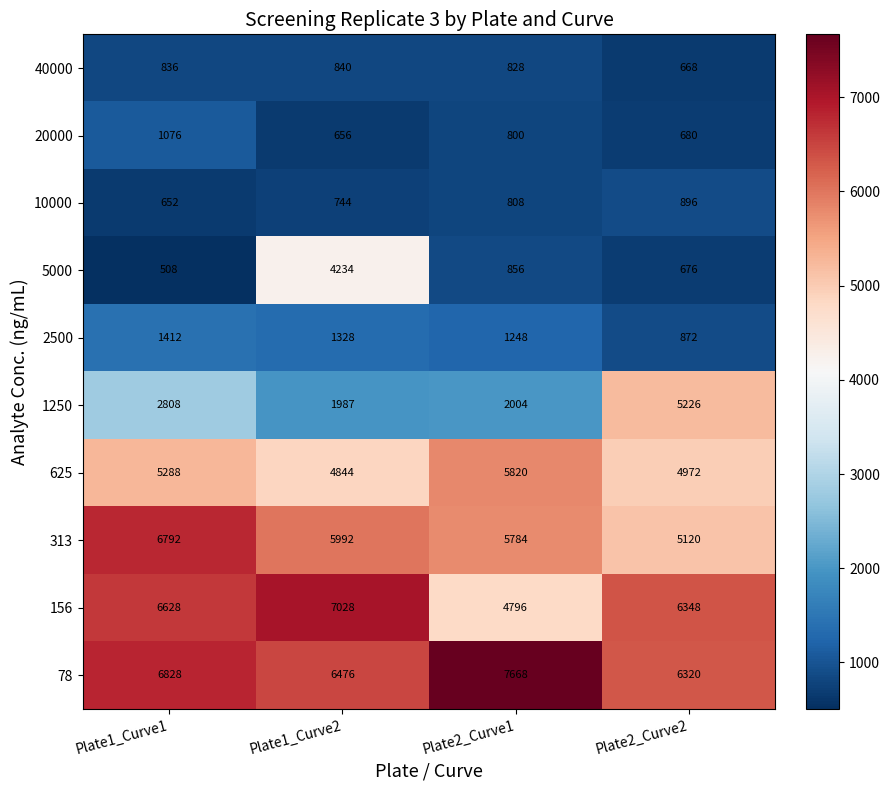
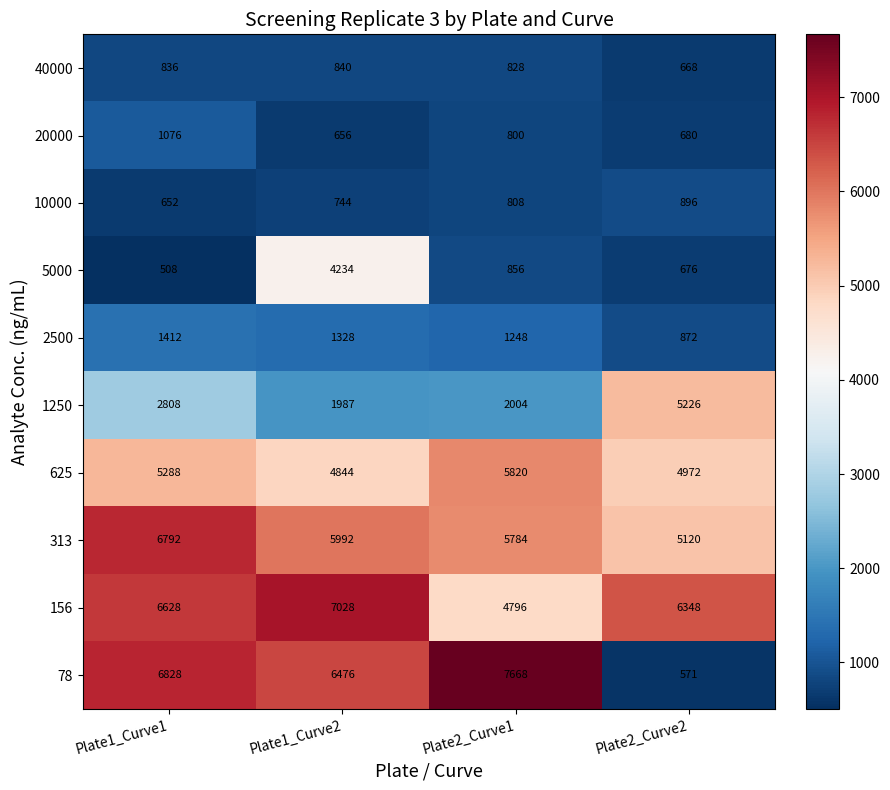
78, Plate2_Curve2: 6320 -> 571
